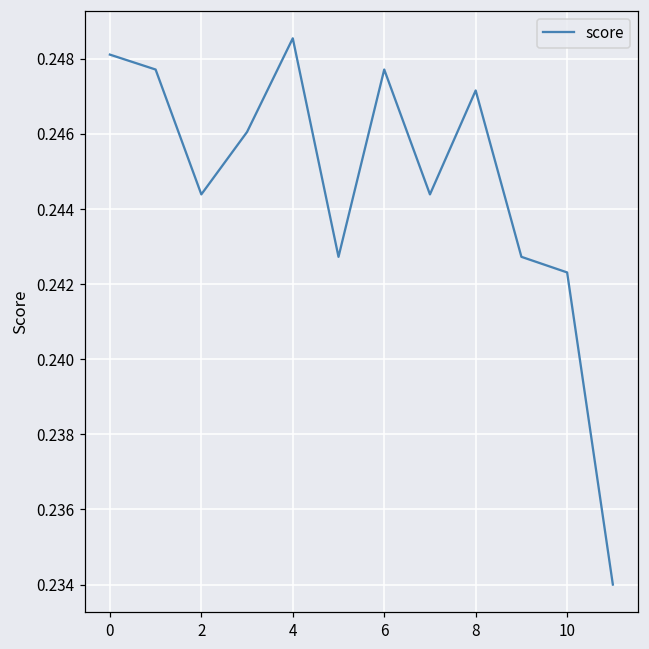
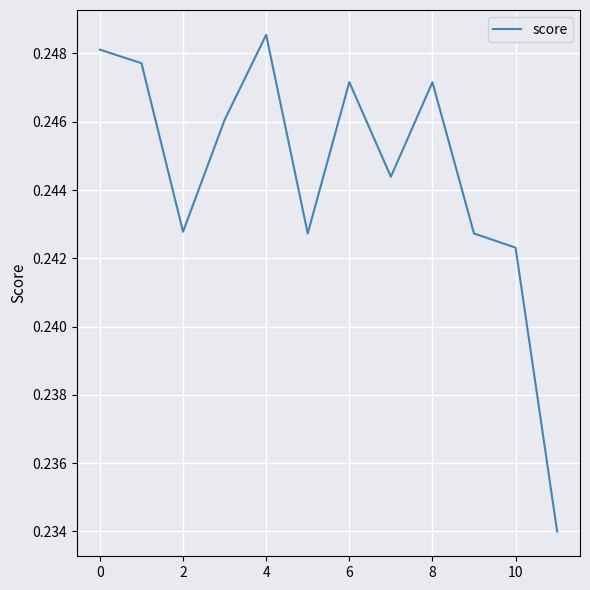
2: 0.2444 -> 0.2428
6: 0.2477 -> 0.2472
